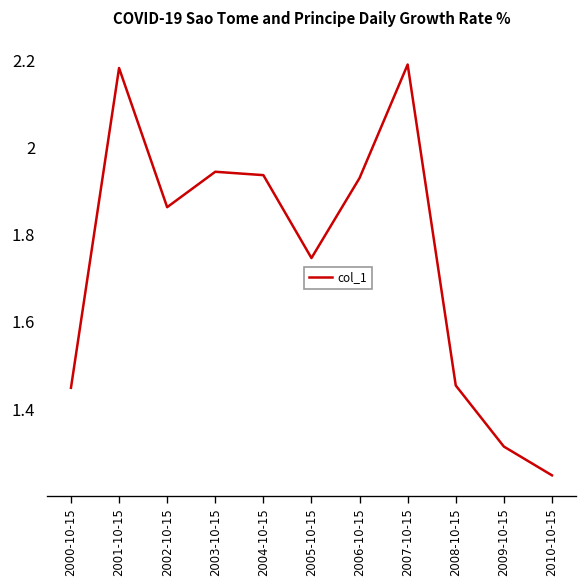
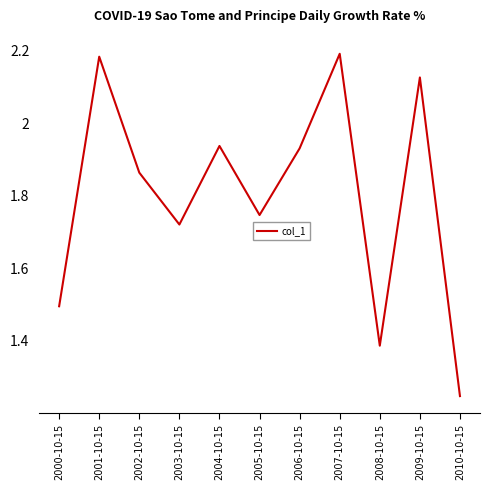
2000-10-15: 1.45 -> 1.50
2003-10-15: 1.94 -> 1.72
2008-10-15: 1.45 -> 1.39
2009-10-15: 1.31 -> 2.13
